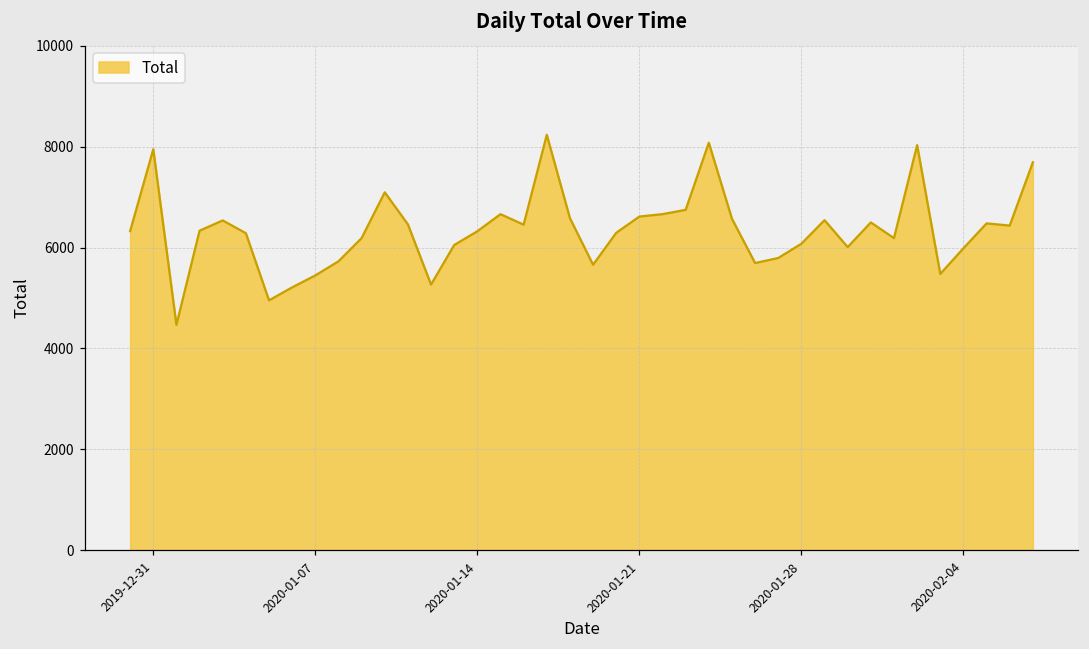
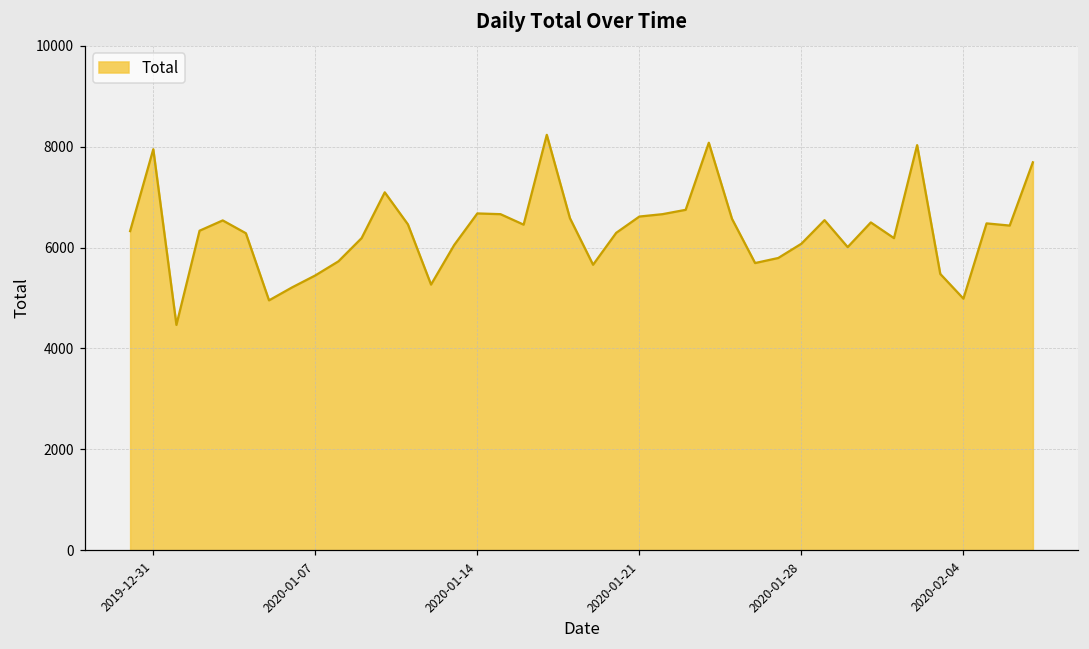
2020-01-14: 6300 -> 6700
2020-02-04: 6000 -> 5000
